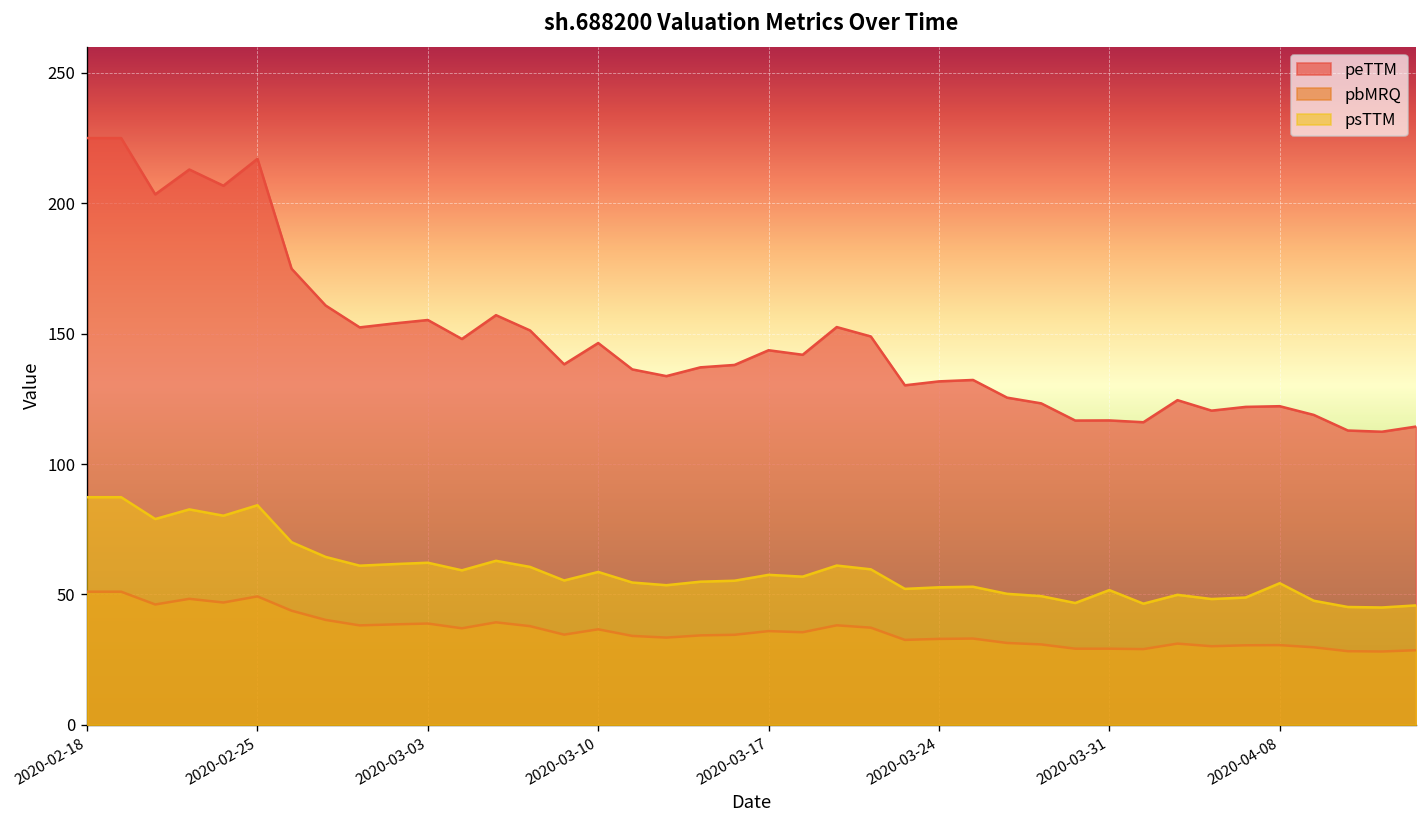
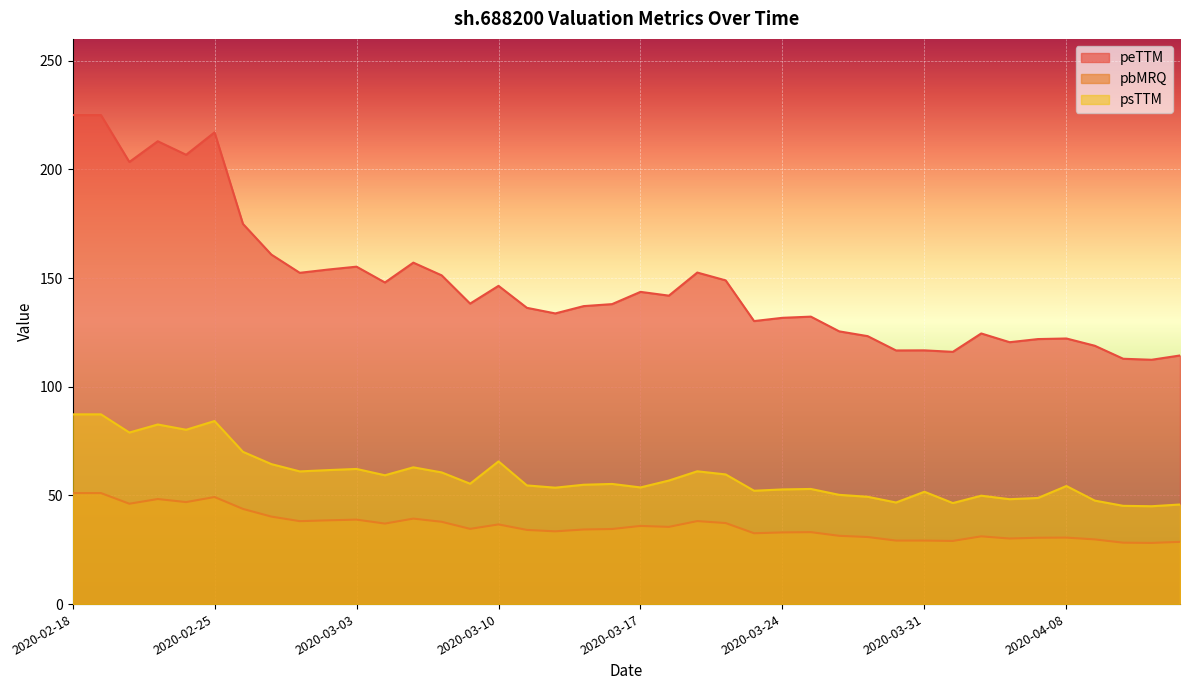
psTTM, 2020-03-10: 59 -> 66
psTTM, 2020-03-17: 58 -> 54
